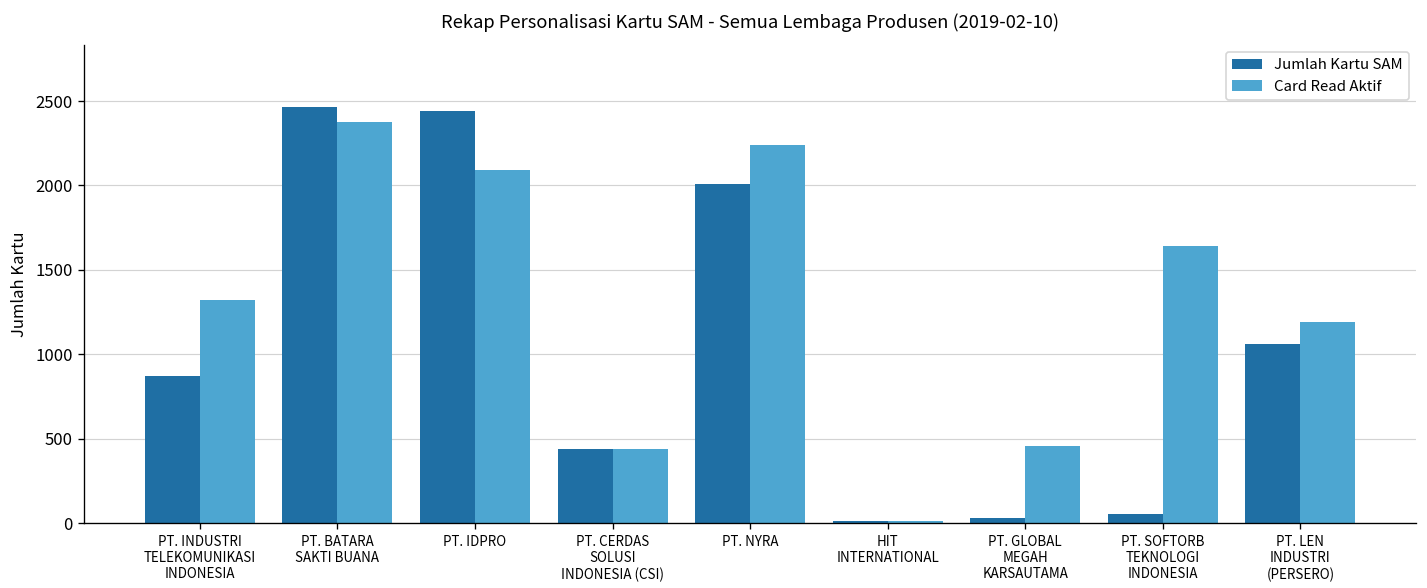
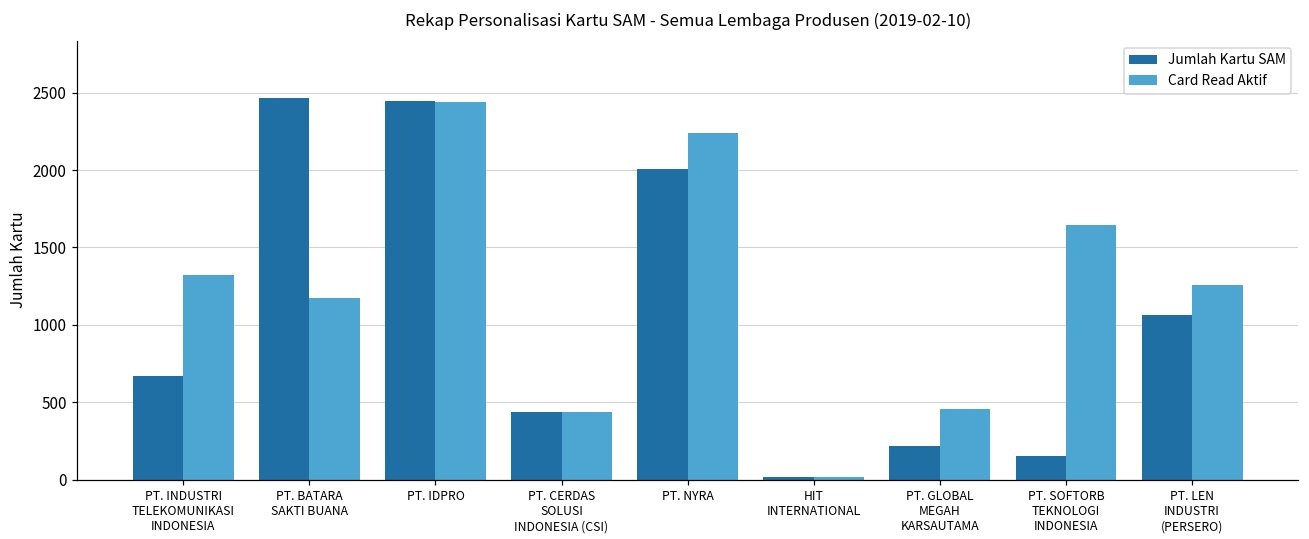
Jumlah Kartu SAM, PT. INDUSTRI TELEKOMUNIKASI INDONESIA: 870 -> 670
Card Read Aktif, PT. BATARA SAKTI BUANA: 2380 -> 1170
Card Read Aktif, PT. IDPRO: 2090 -> 2440
Jumlah Kartu SAM, PT. GLOBAL MEGAH KARSAUTAMA: 30 -> 210
Jumlah Kartu SAM, PT. SOFTORB TEKNOLOGI INDONESIA: 50 -> 160
Card Read Aktif, PT. LEN INDUSTRI (PERSERO): 1190 -> 1260
